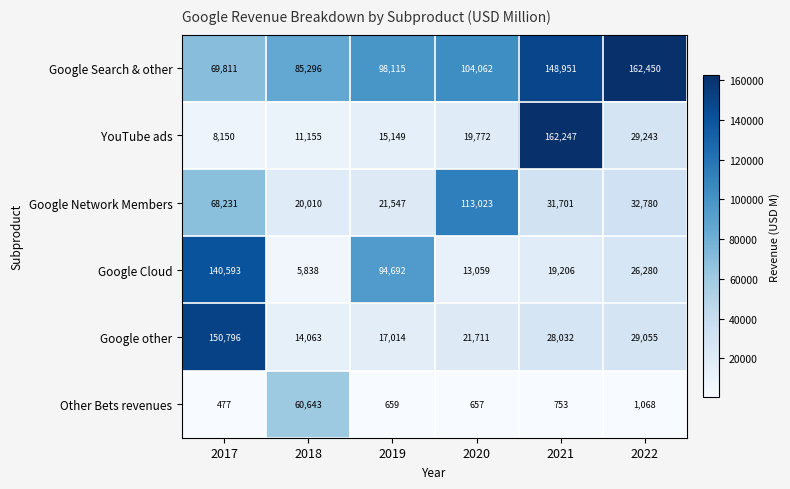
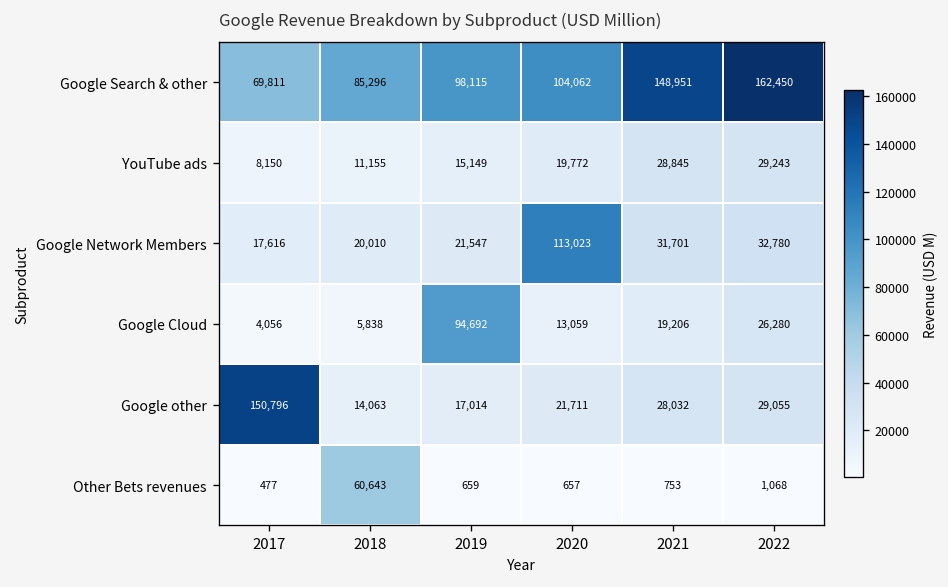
YouTube ads, 2021: 162,247 -> 28,845
Google Network Members, 2017: 68,231 -> 17,616
Google Cloud, 2017: 140,593 -> 4,056
